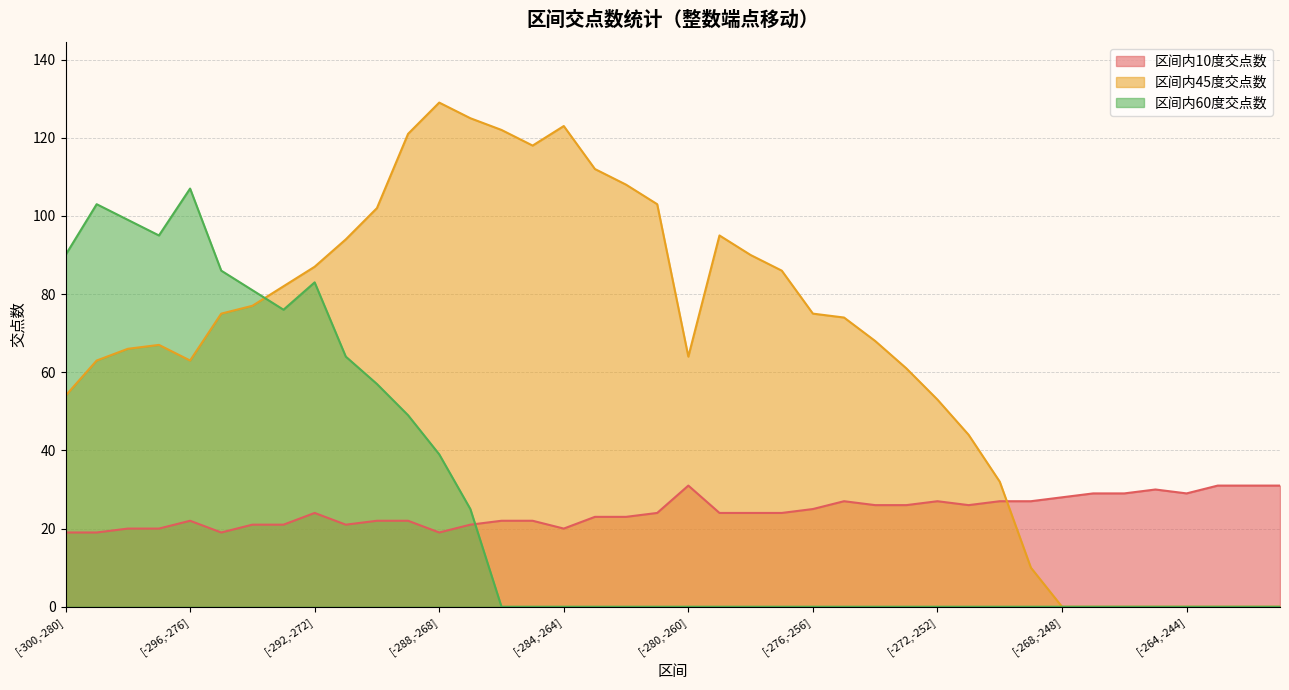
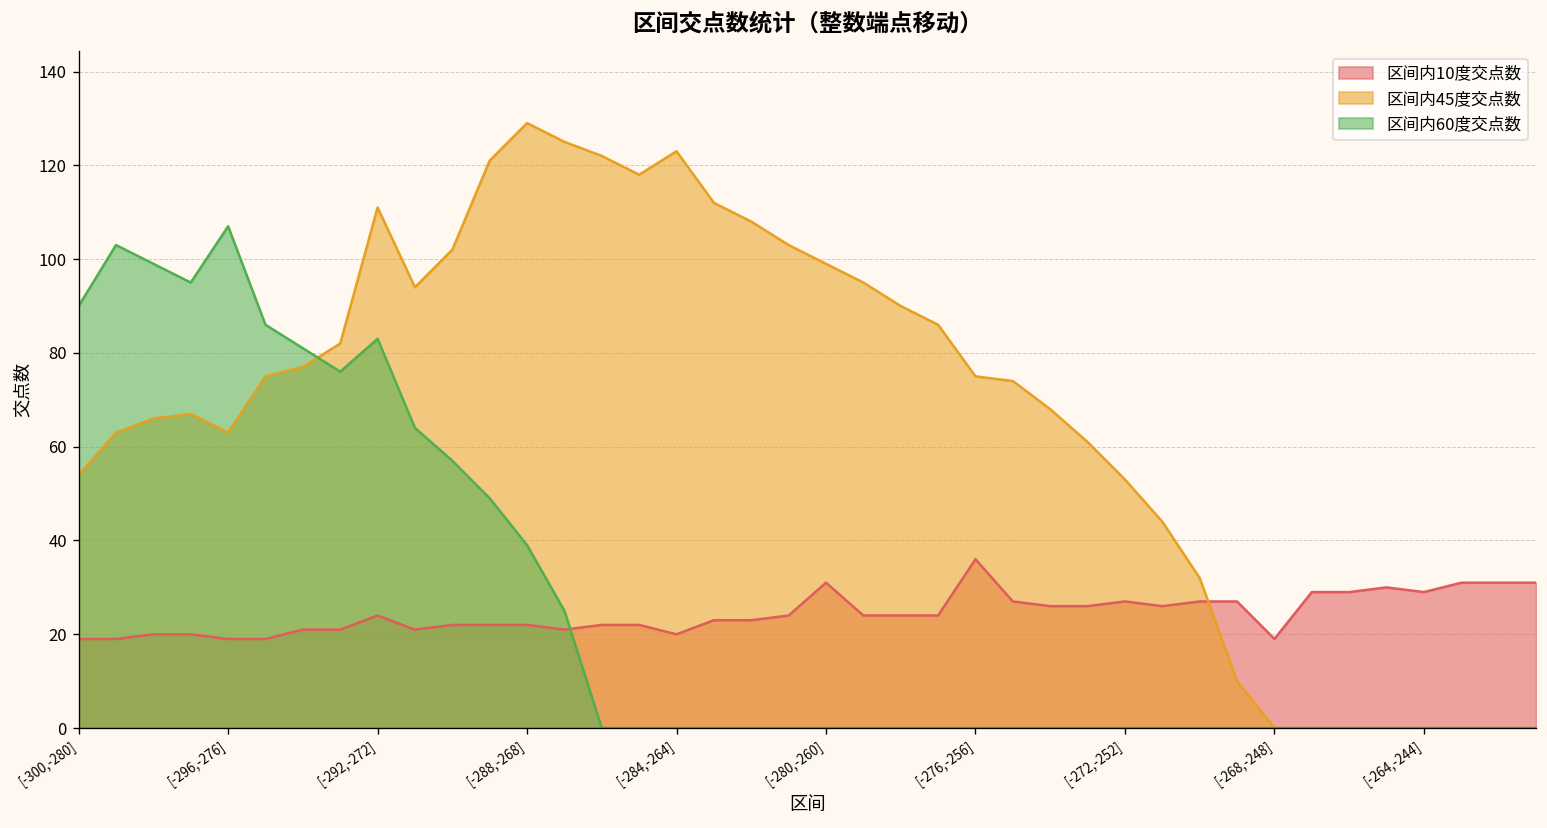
区间内10度交点数, [-296,-276]: 22 -> 19
区间内45度交点数, [-292,-272]: 87 -> 111
区间内10度交点数, [-288,-268]: 19 -> 22
区间内45度交点数, [-280,-260]: 64 -> 99
区间内10度交点数, [-276,-256]: 25 -> 36
区间内10度交点数, [-268,-248]: 28 -> 19
